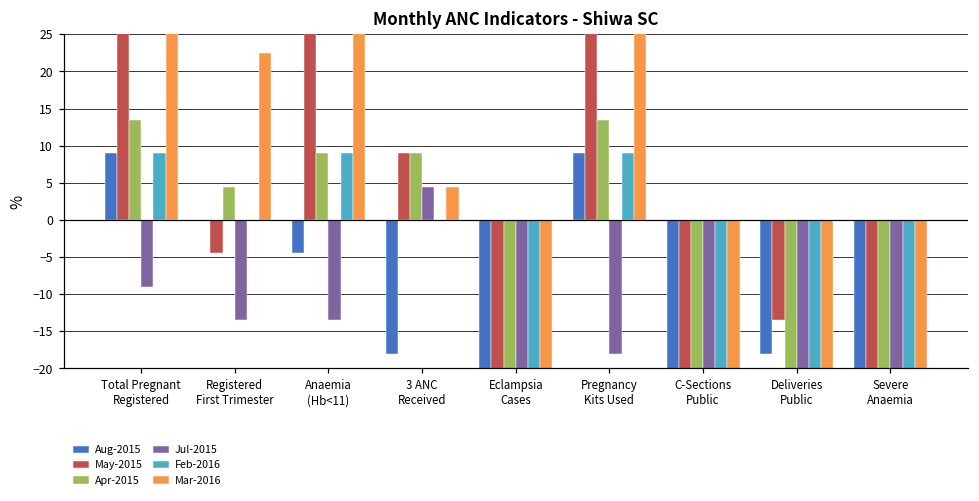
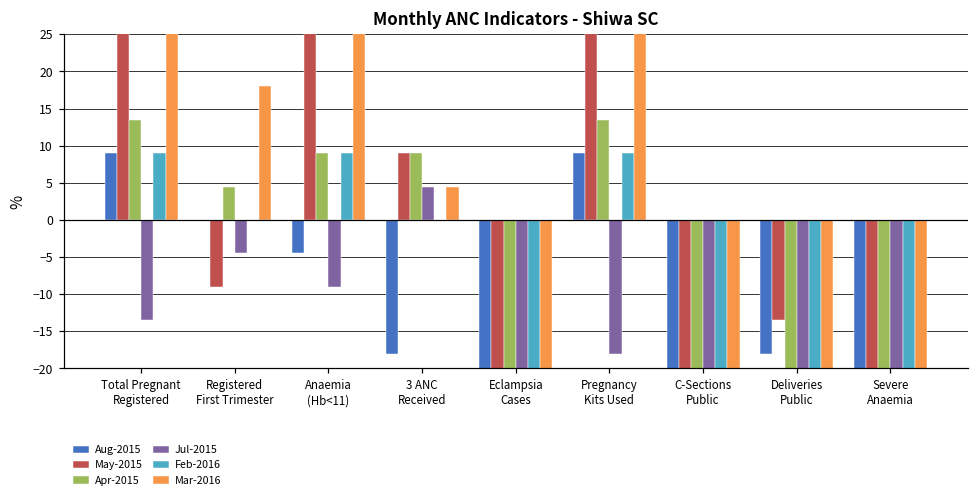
Jul-2015, Total Pregnant Registered: -9 -> -14
May-2015, Registered First Trimester: -5 -> -9
Jul-2015, Registered First Trimester: -14 -> -5
Mar-2016, Registered First Trimester: 23 -> 18
Jul-2015, Anaemia (Hb<11): -14 -> -9
